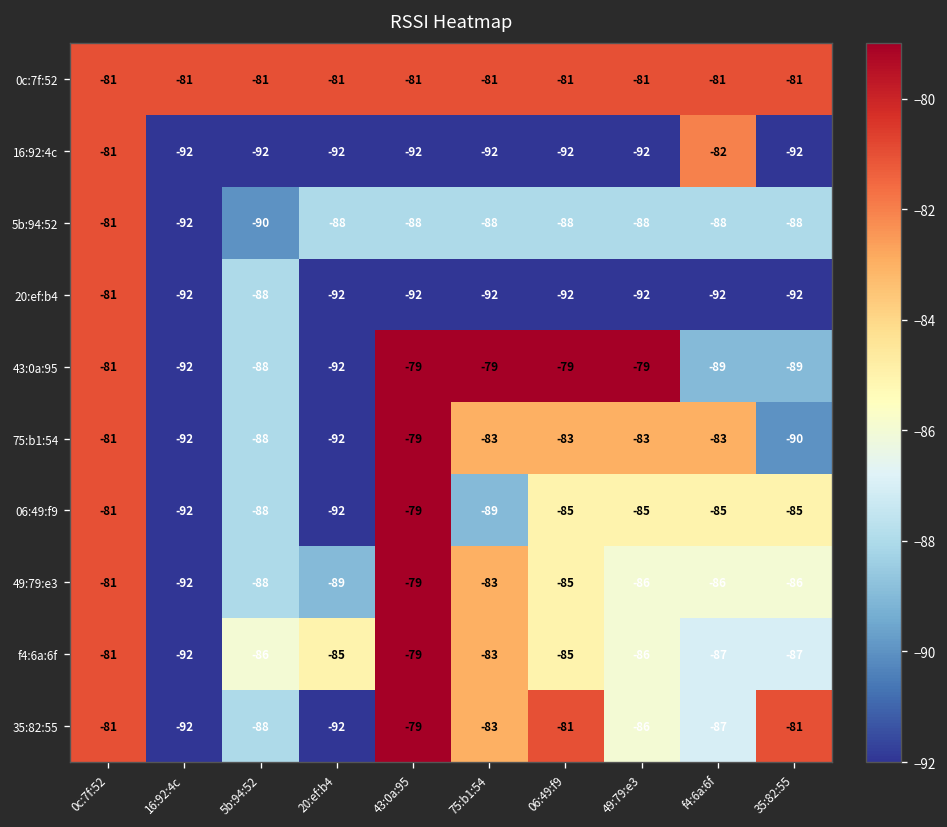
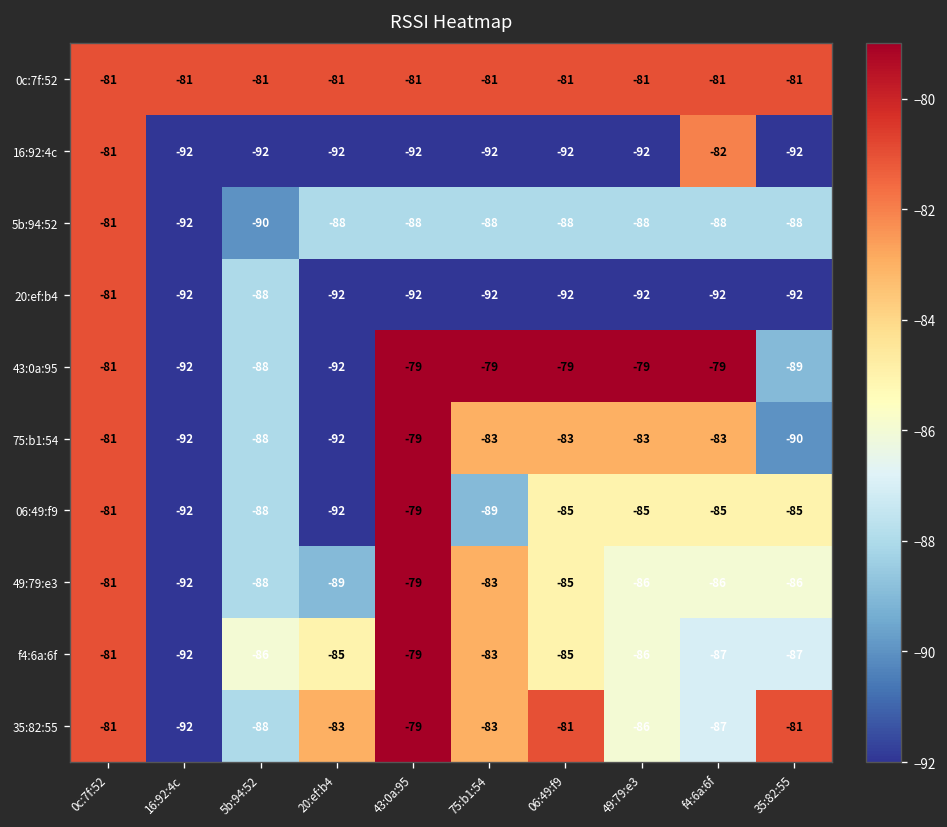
43:0a:95, f4:6a:6f: -89 -> -79
35:82:55, 20:ef:b4: -92 -> -83
